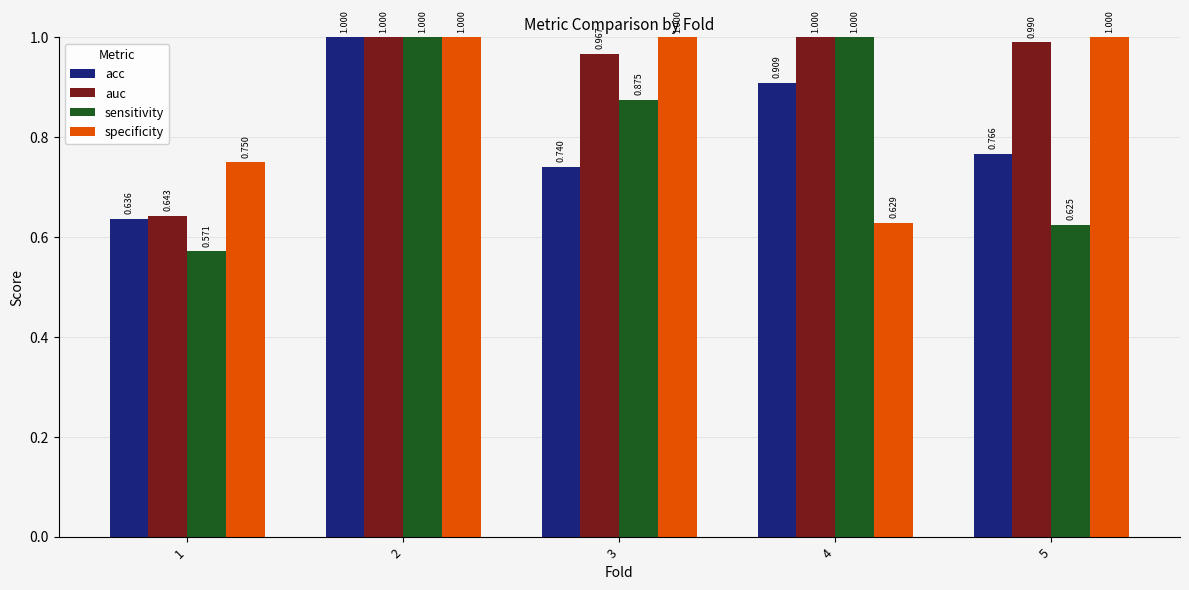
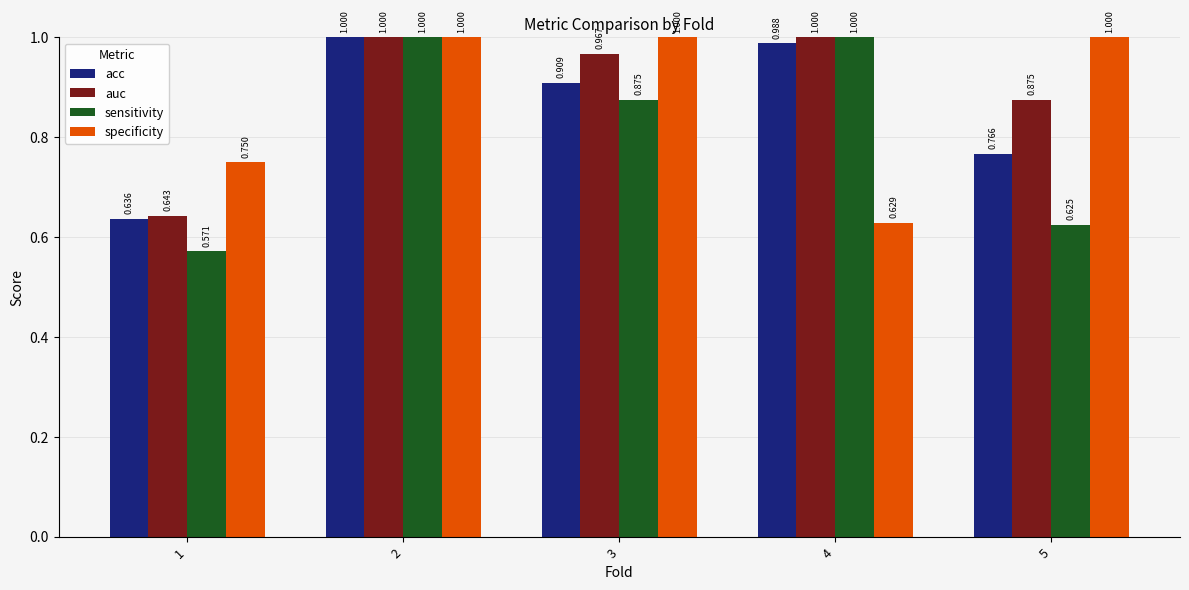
acc, 3: 0.740 -> 0.909
acc, 4: 0.909 -> 0.988
auc, 5: 0.990 -> 0.875
